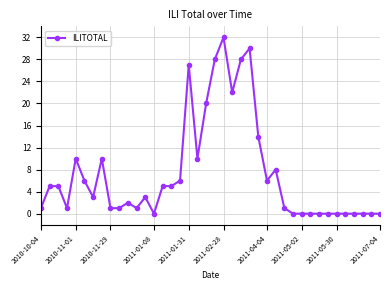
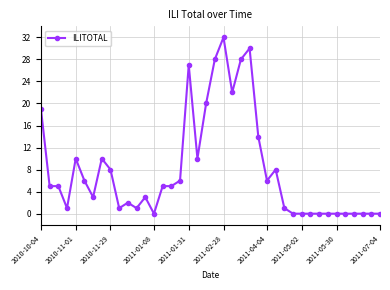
2010-10-04: 1 -> 19
2010-11-29: 1 -> 8
